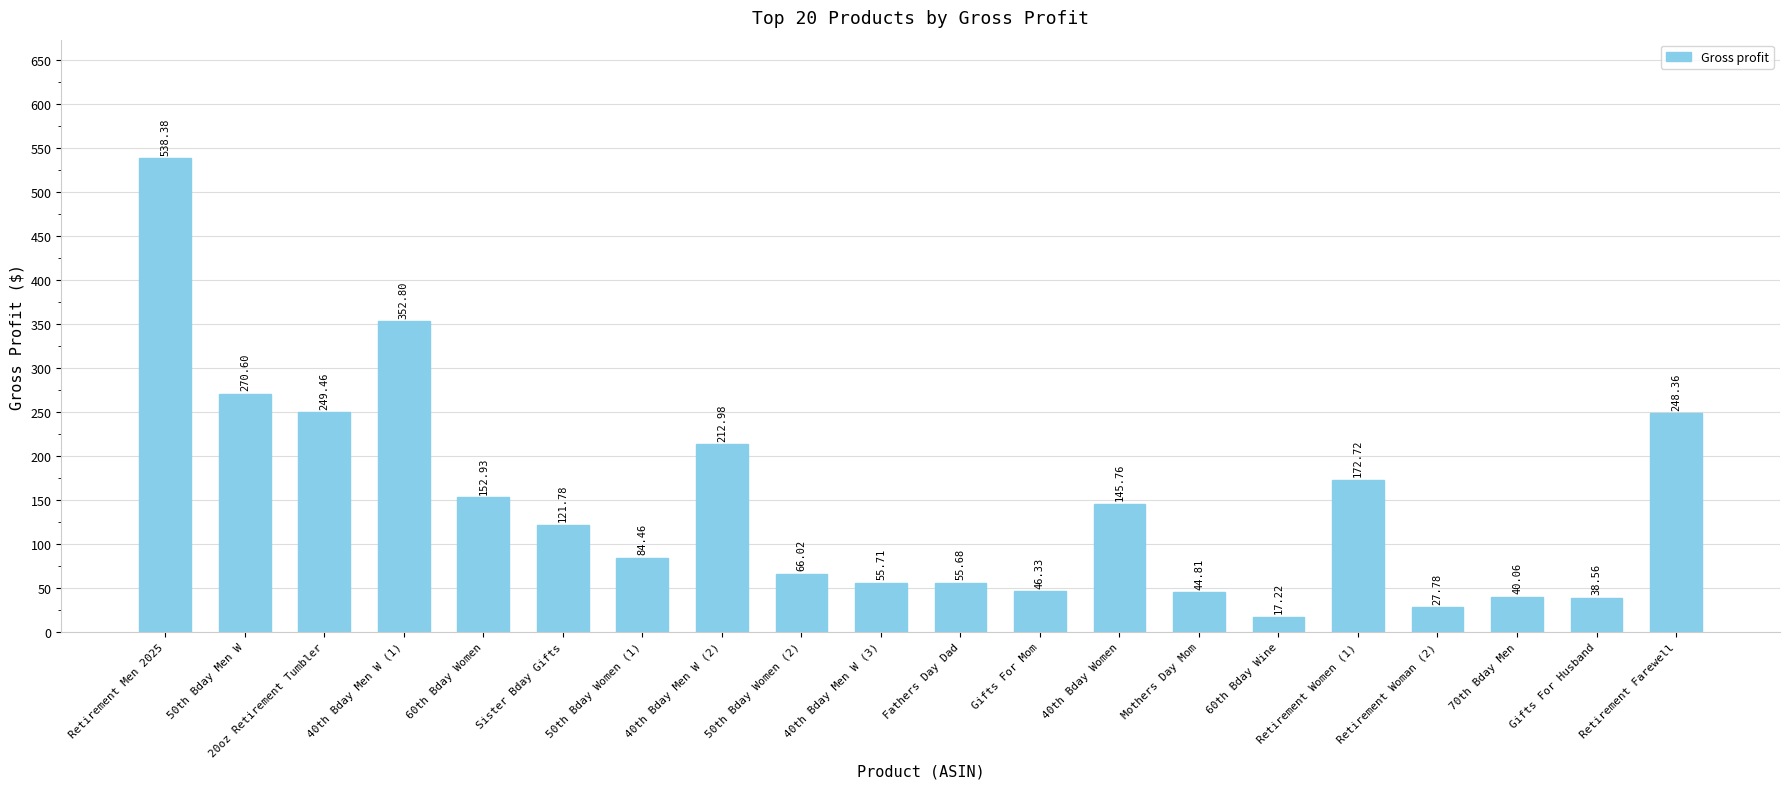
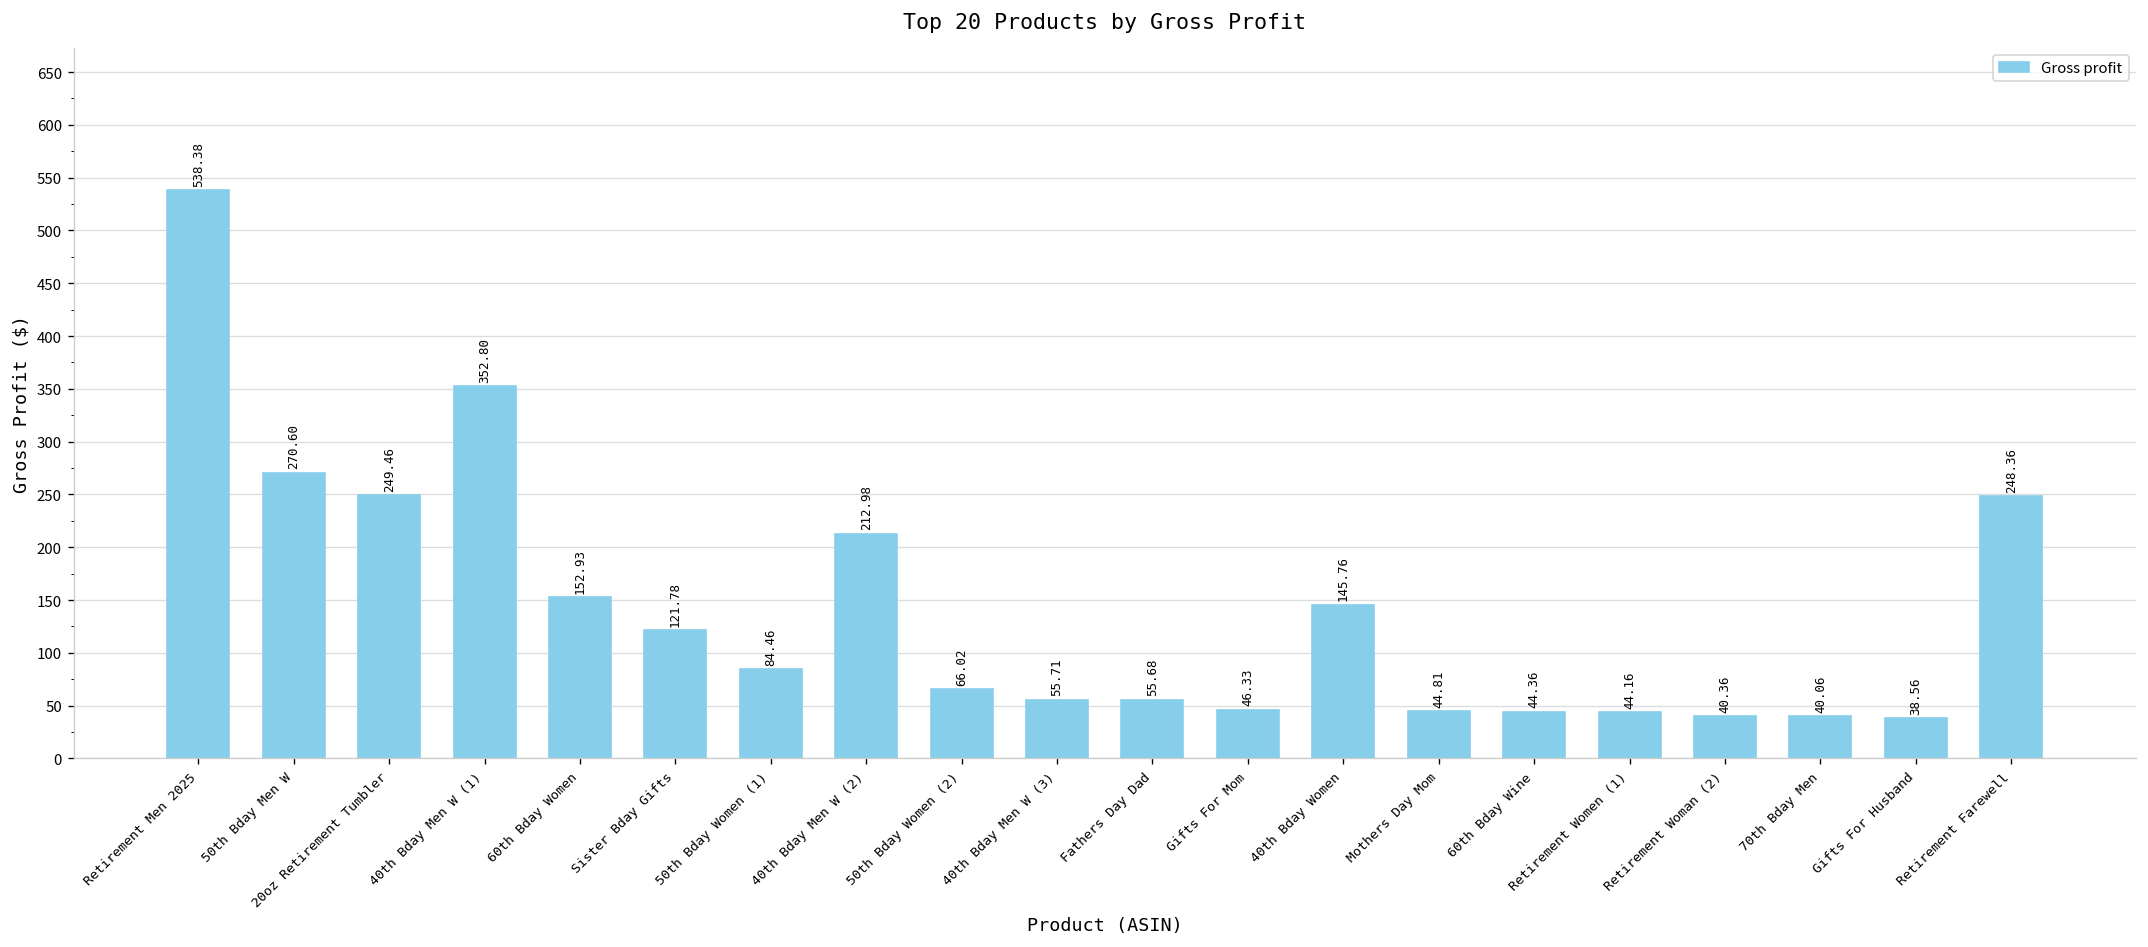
60th Bday Wine: 17.22 -> 44.36
Retirement Women (1): 172.72 -> 44.16
Retirement Woman (2): 27.78 -> 40.36
